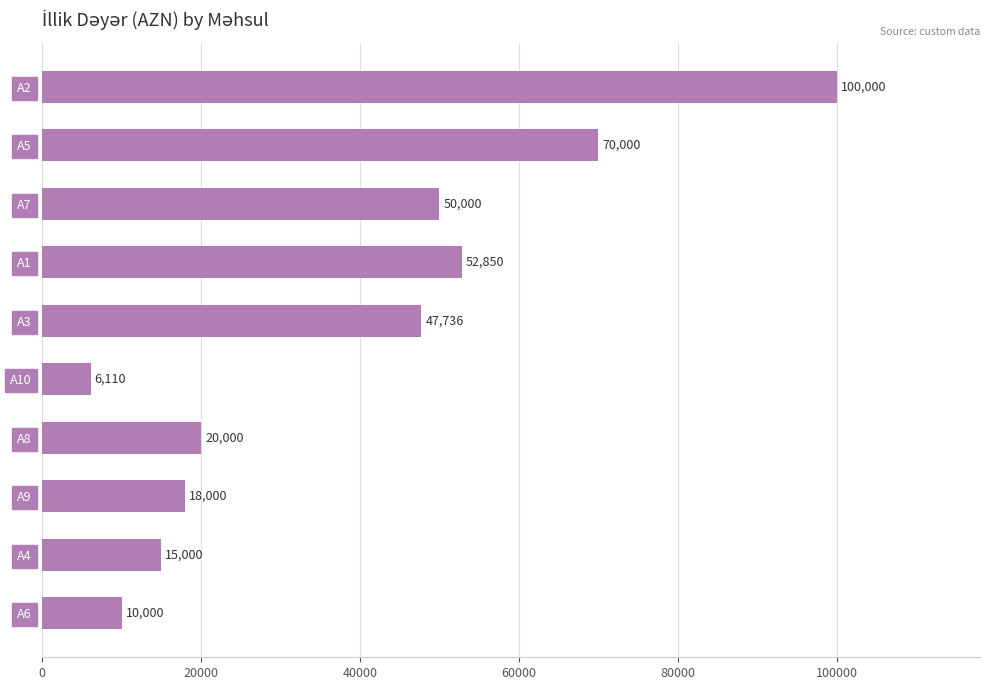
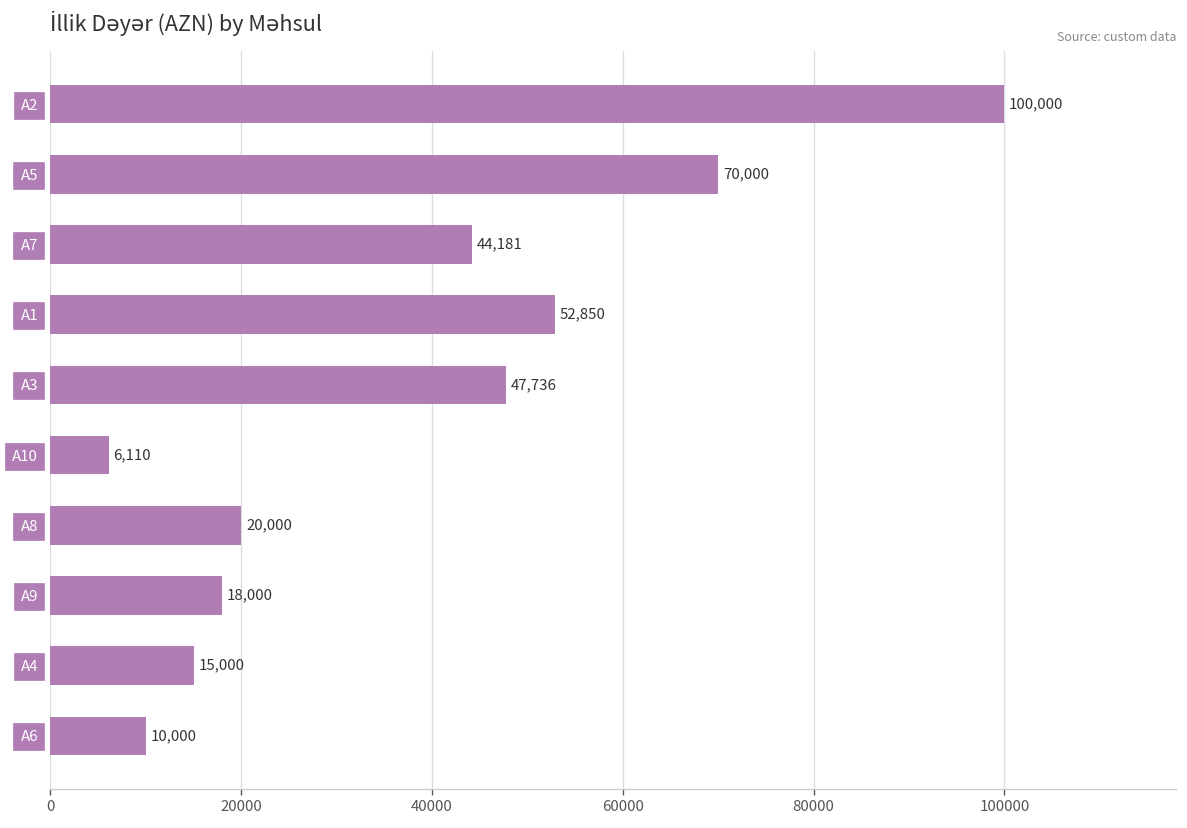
A7: 50,000 -> 44,181
